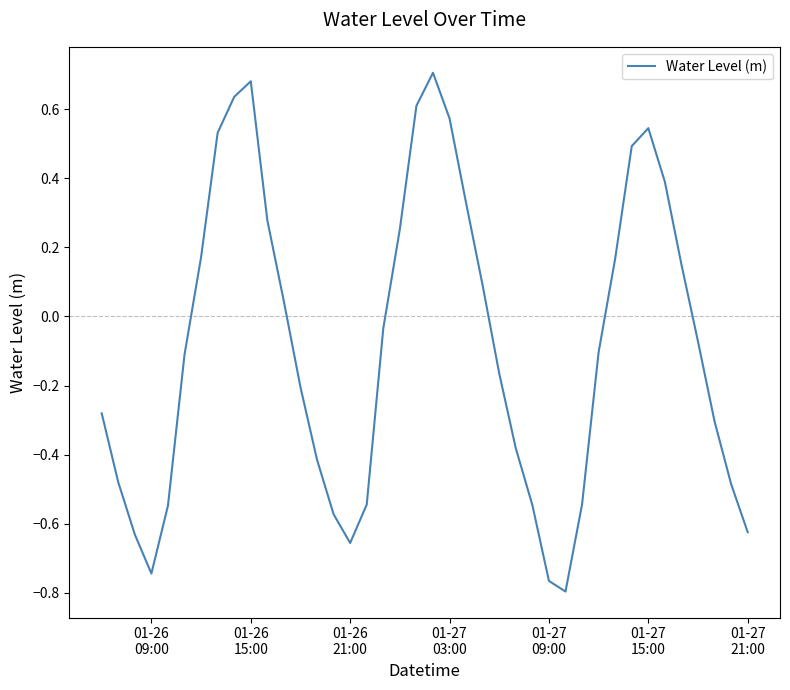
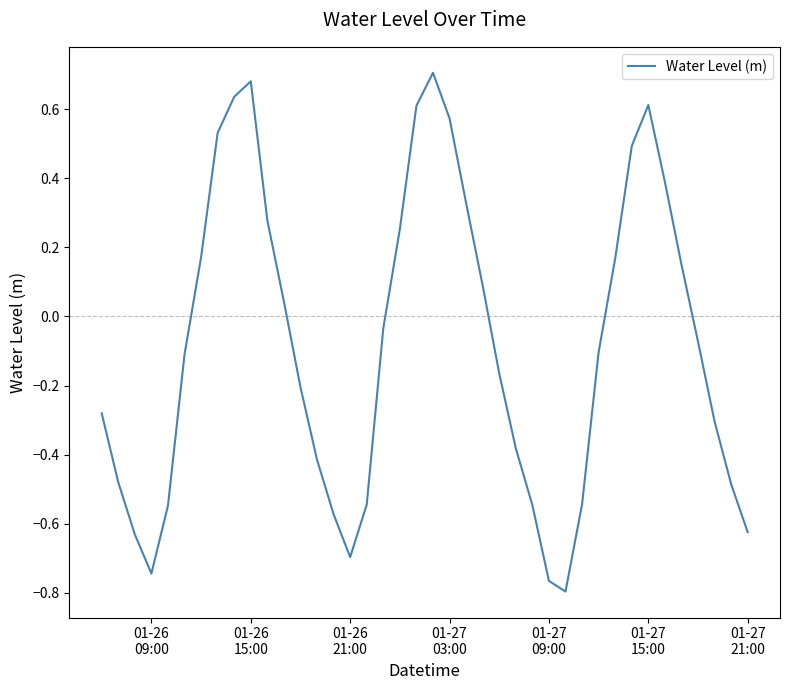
01-26 21:00: -0.66 -> -0.70
01-27 15:00: 0.54 -> 0.61
